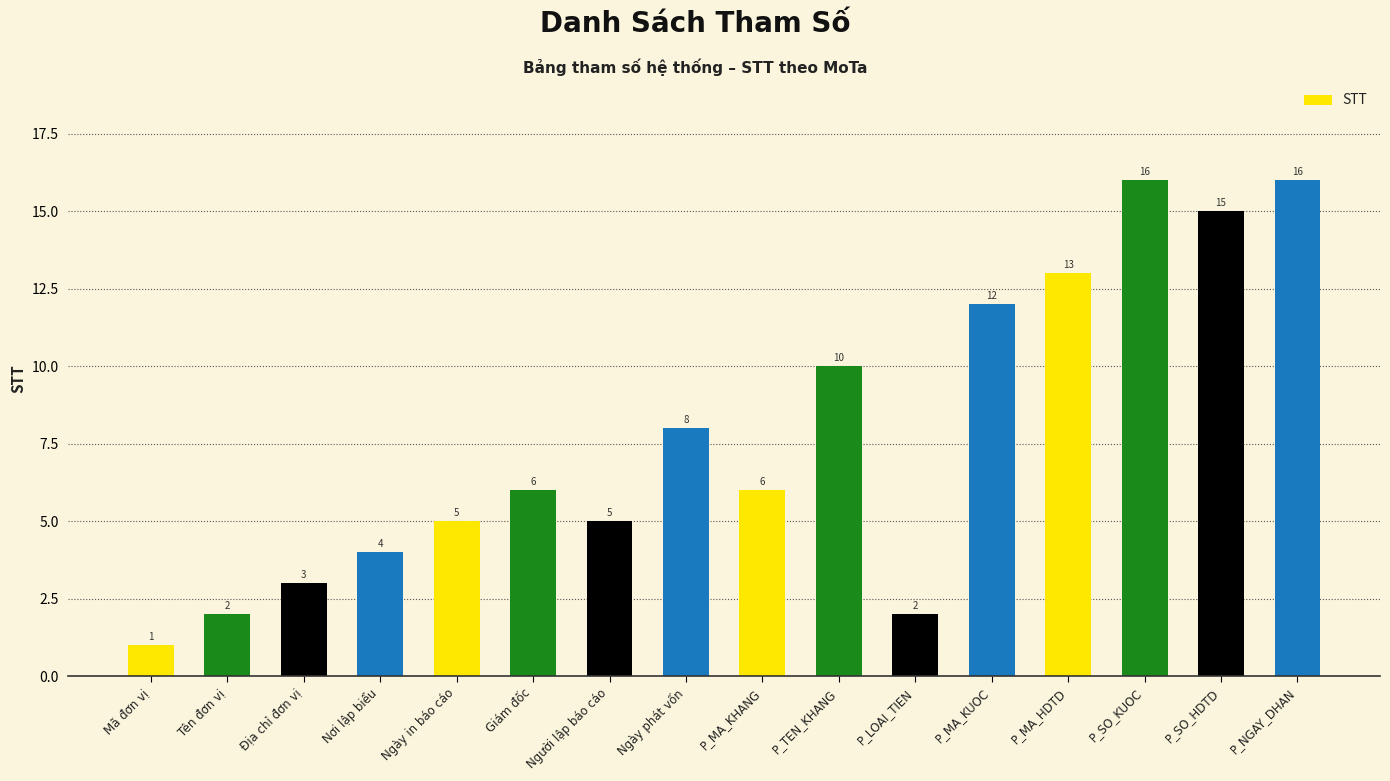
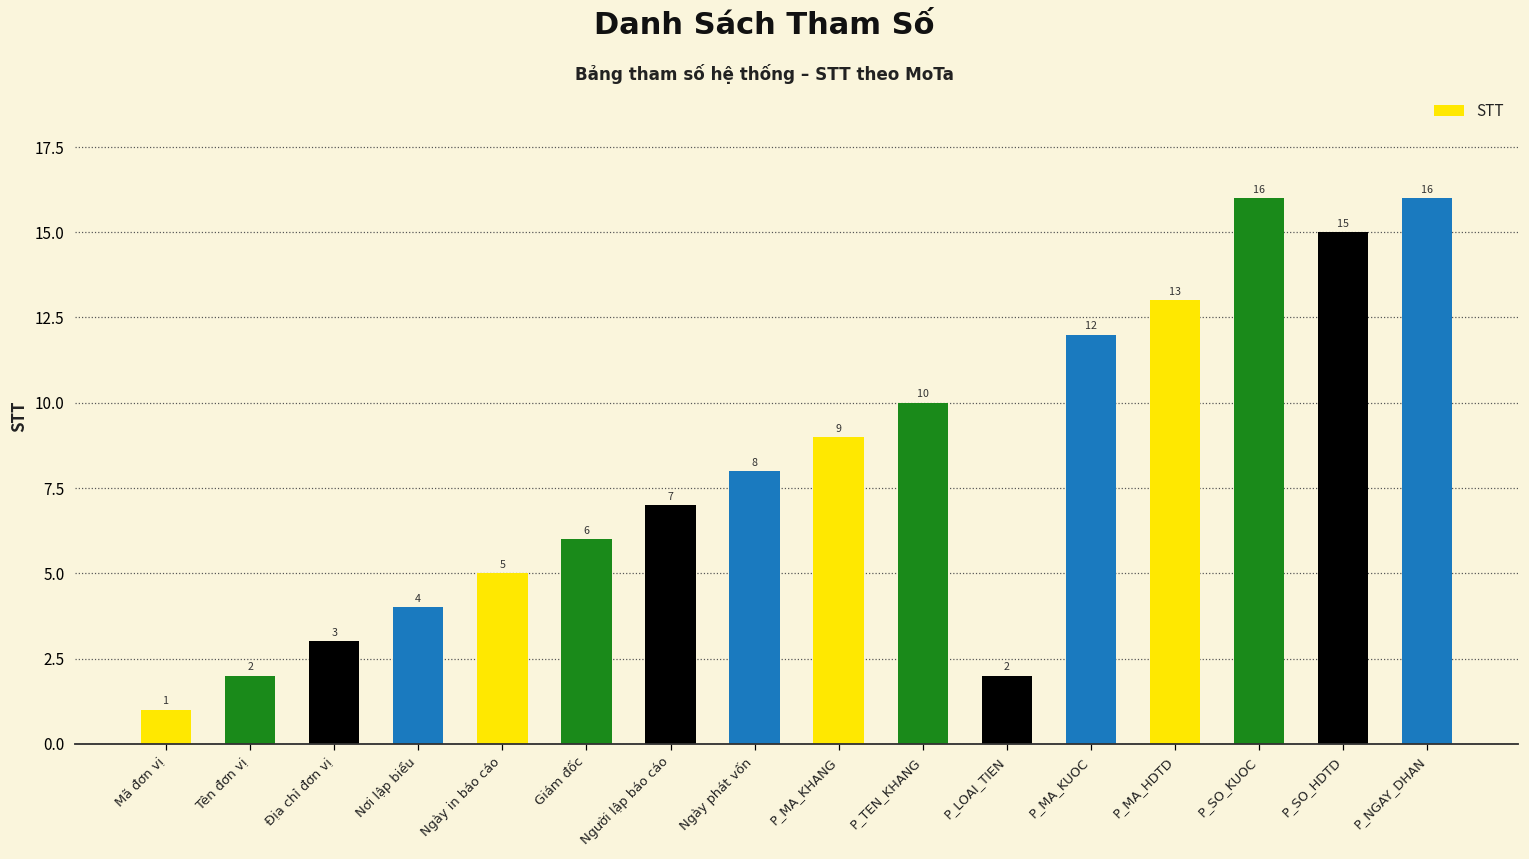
Người lập báo cáo: 5 -> 7
P_MA_KHANG: 6 -> 9
